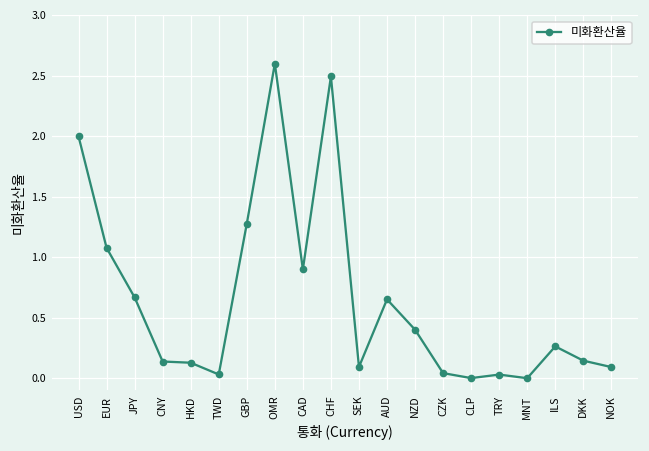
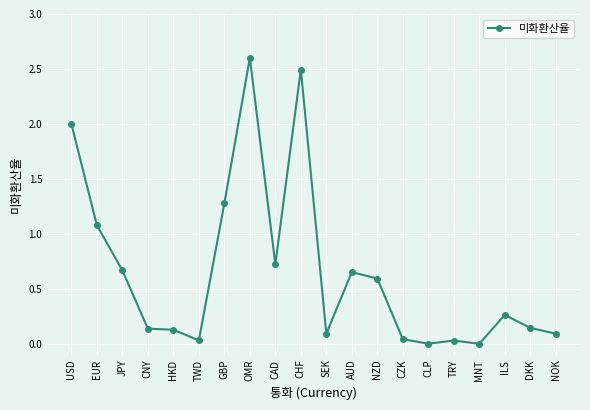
CAD: 0.90 -> 0.72
NZD: 0.40 -> 0.59
